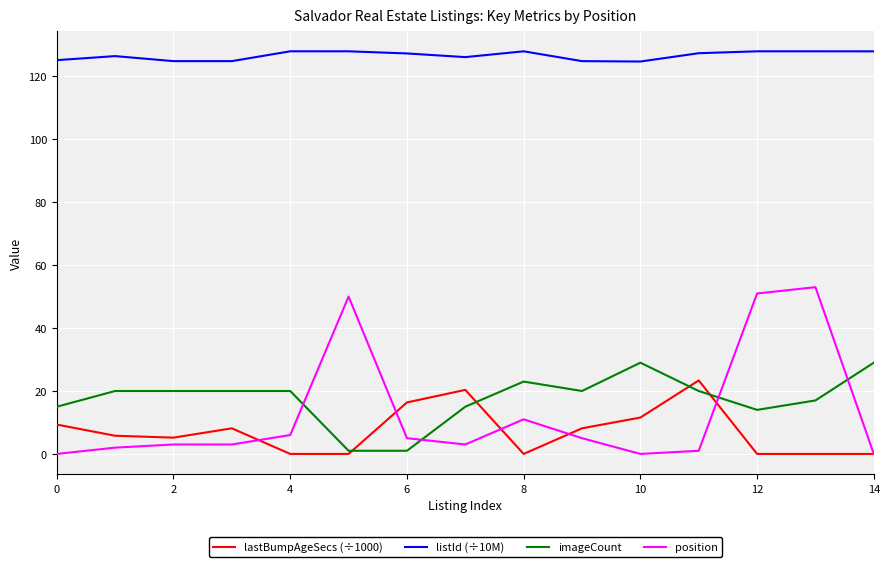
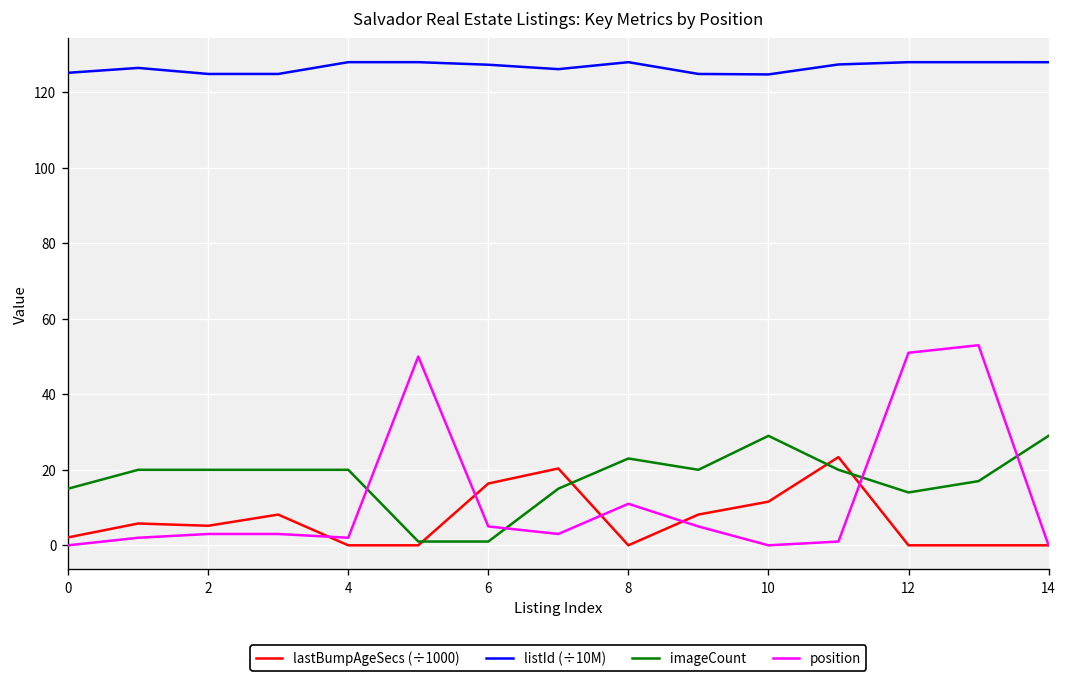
lastBumpAgeSecs (÷1000), 0: 9 -> 2
position, 4: 6 -> 2
